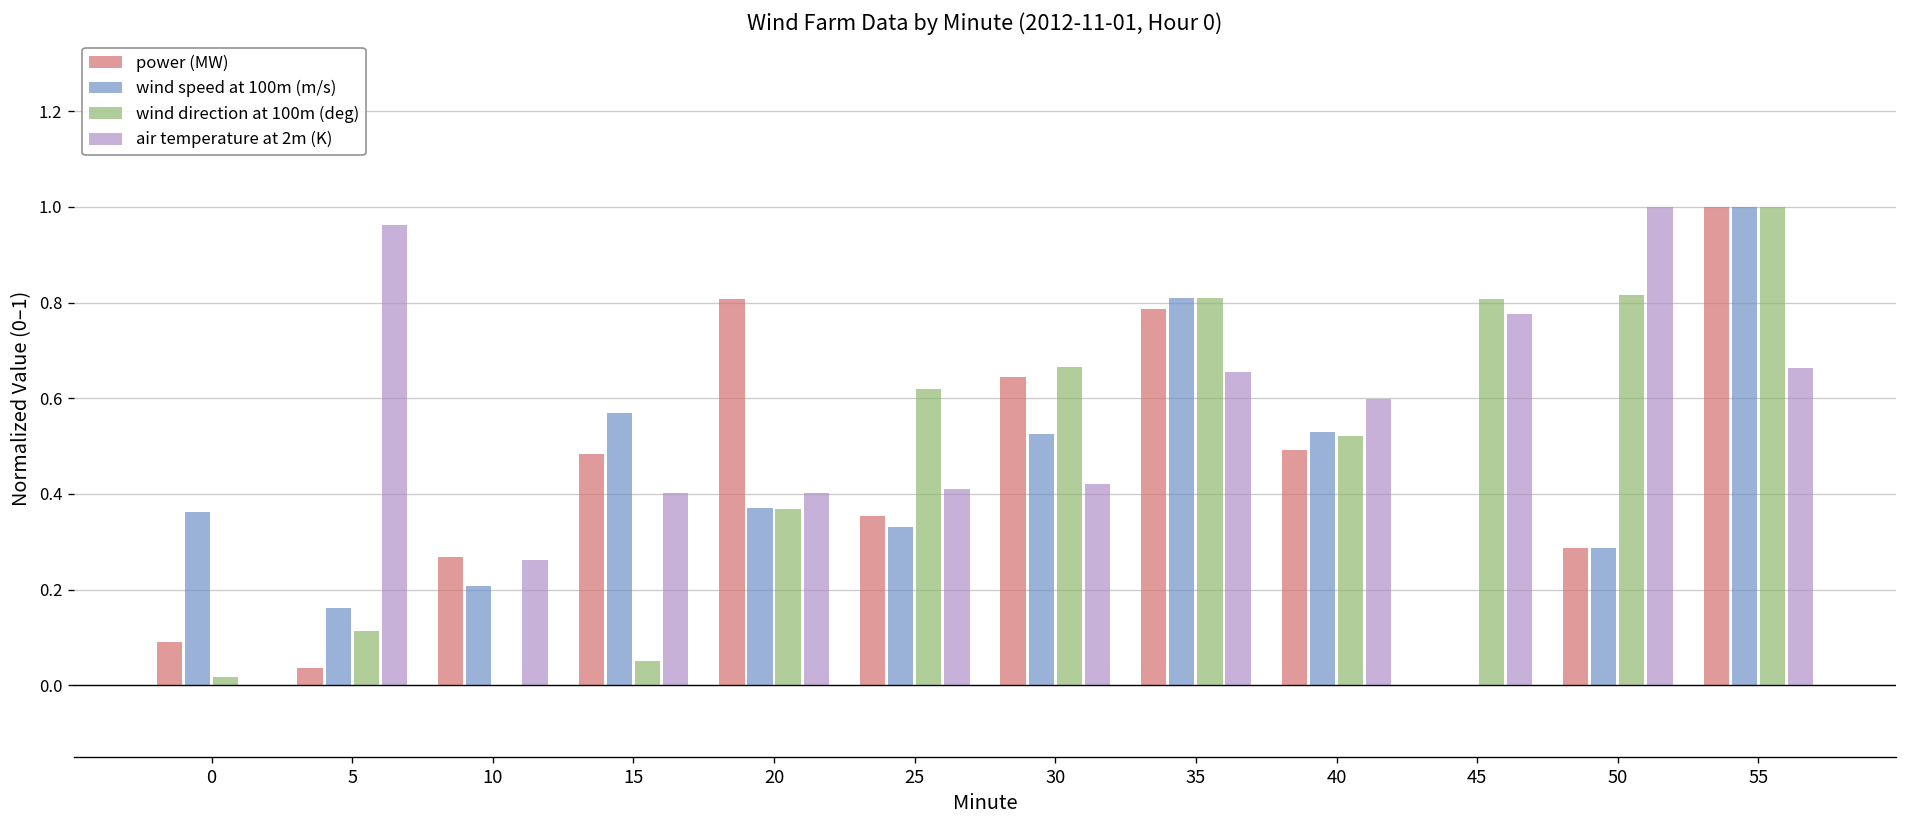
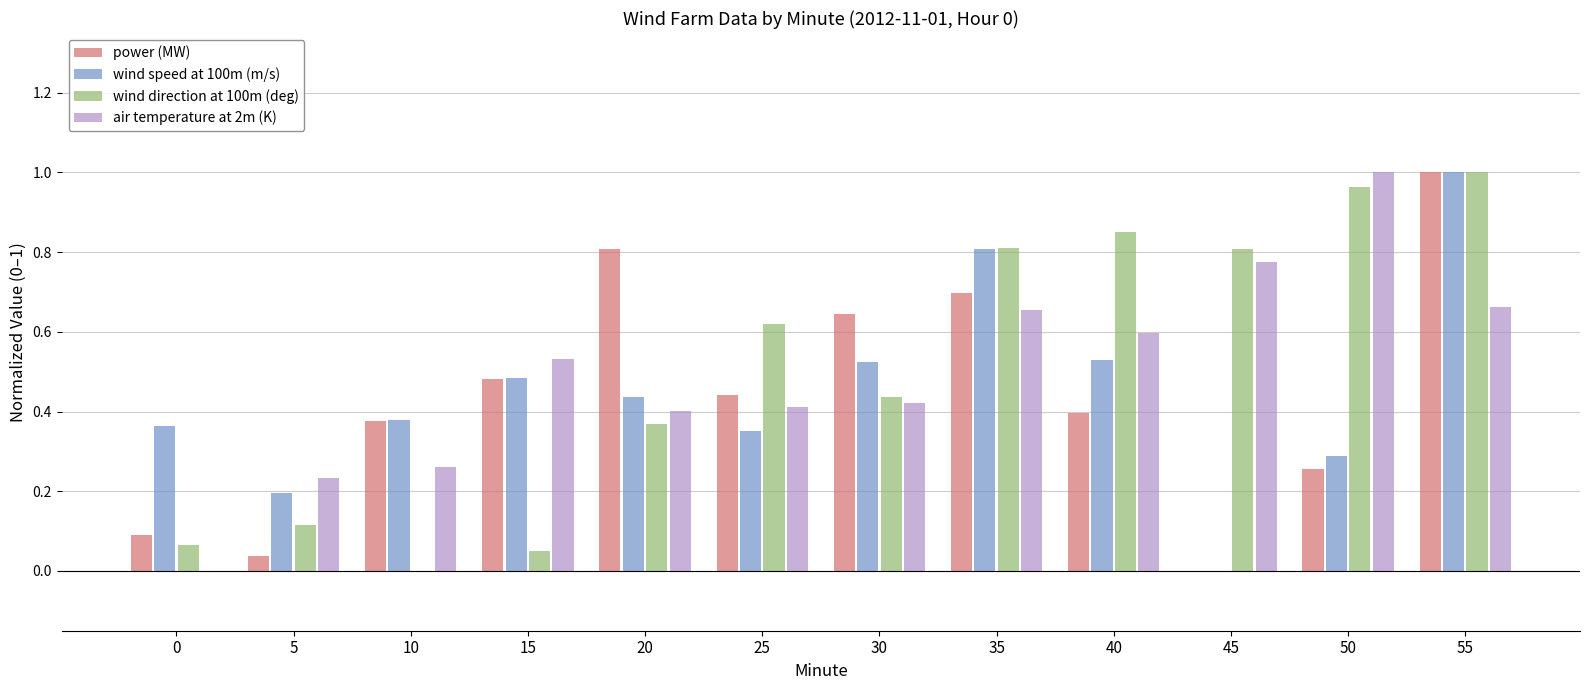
wind direction at 100m (deg), 0: 0.02 -> 0.06
wind speed at 100m (m/s), 5: 0.16 -> 0.20
air temperature at 2m (K), 5: 0.96 -> 0.23
power (MW), 10: 0.27 -> 0.38
wind speed at 100m (m/s), 10: 0.21 -> 0.38
wind speed at 100m (m/s), 15: 0.57 -> 0.48
air temperature at 2m (K), 15: 0.40 -> 0.53
wind speed at 100m (m/s), 20: 0.37 -> 0.44
power (MW), 25: 0.35 -> 0.44
wind speed at 100m (m/s), 25: 0.33 -> 0.35
wind direction at 100m (deg), 30: 0.67 -> 0.44
power (MW), 35: 0.79 -> 0.70
power (MW), 40: 0.49 -> 0.40
wind direction at 100m (deg), 40: 0.52 -> 0.85
power (MW), 50: 0.29 -> 0.26
wind direction at 100m (deg), 50: 0.82 -> 0.96
